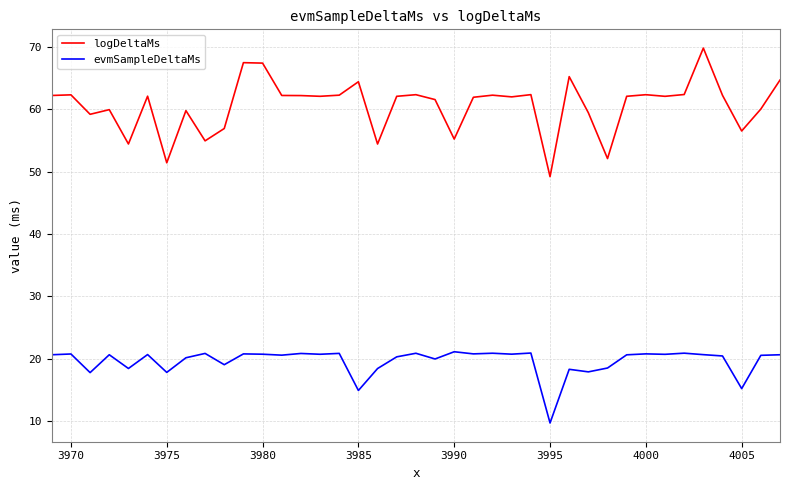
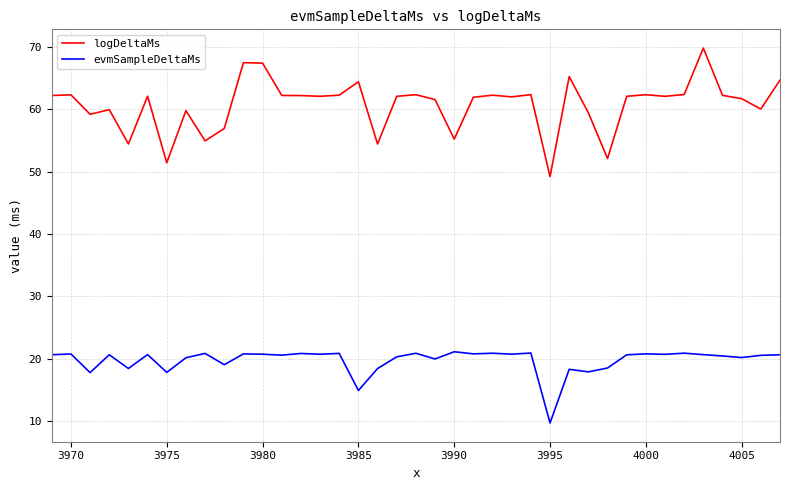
logDeltaMs, 4005: 57 -> 62
evmSampleDeltaMs, 4005: 15 -> 20
